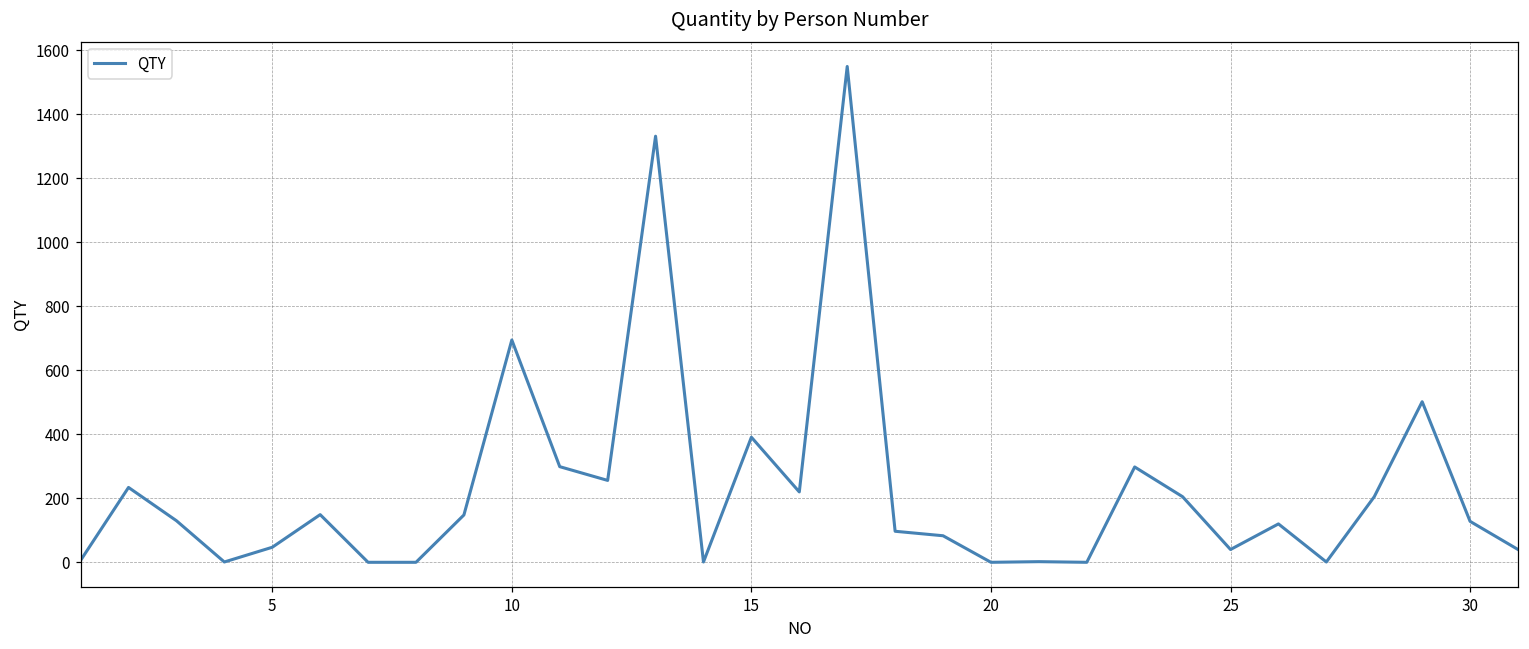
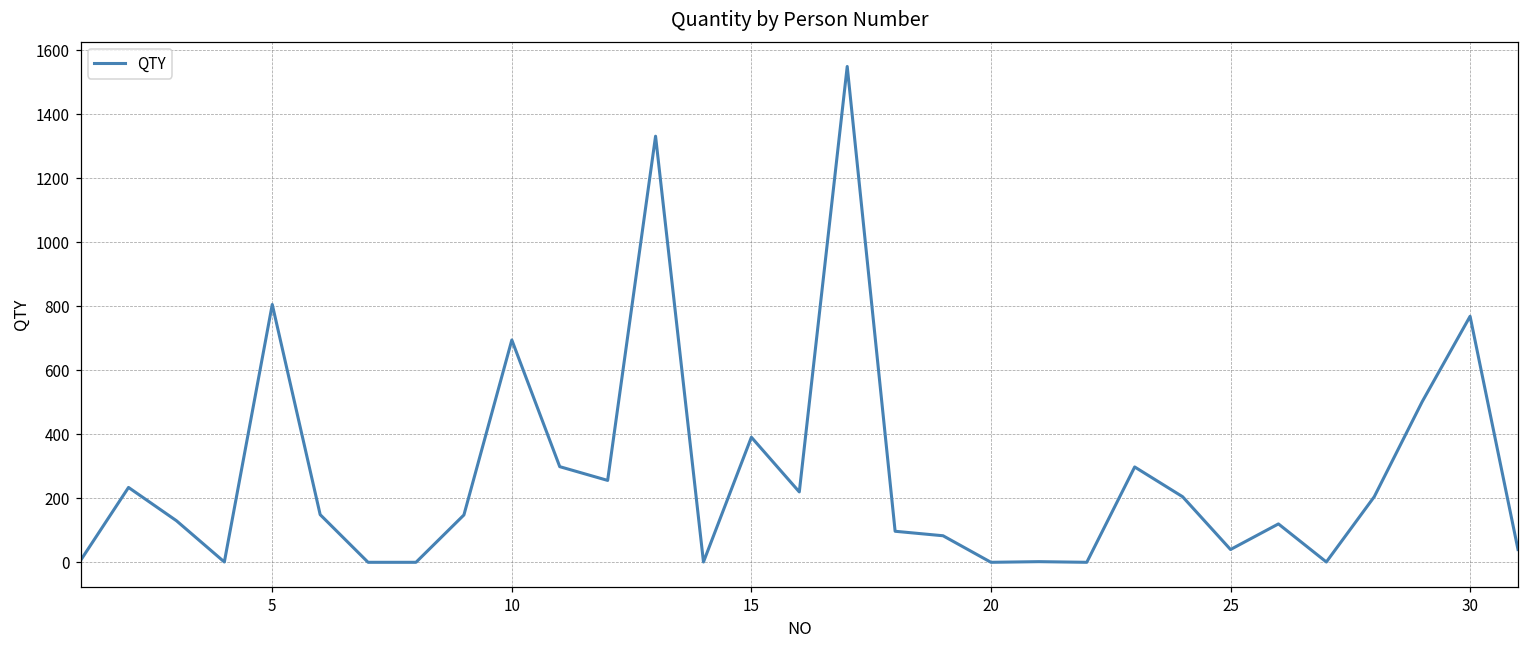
5: 50 -> 810
30: 130 -> 770
